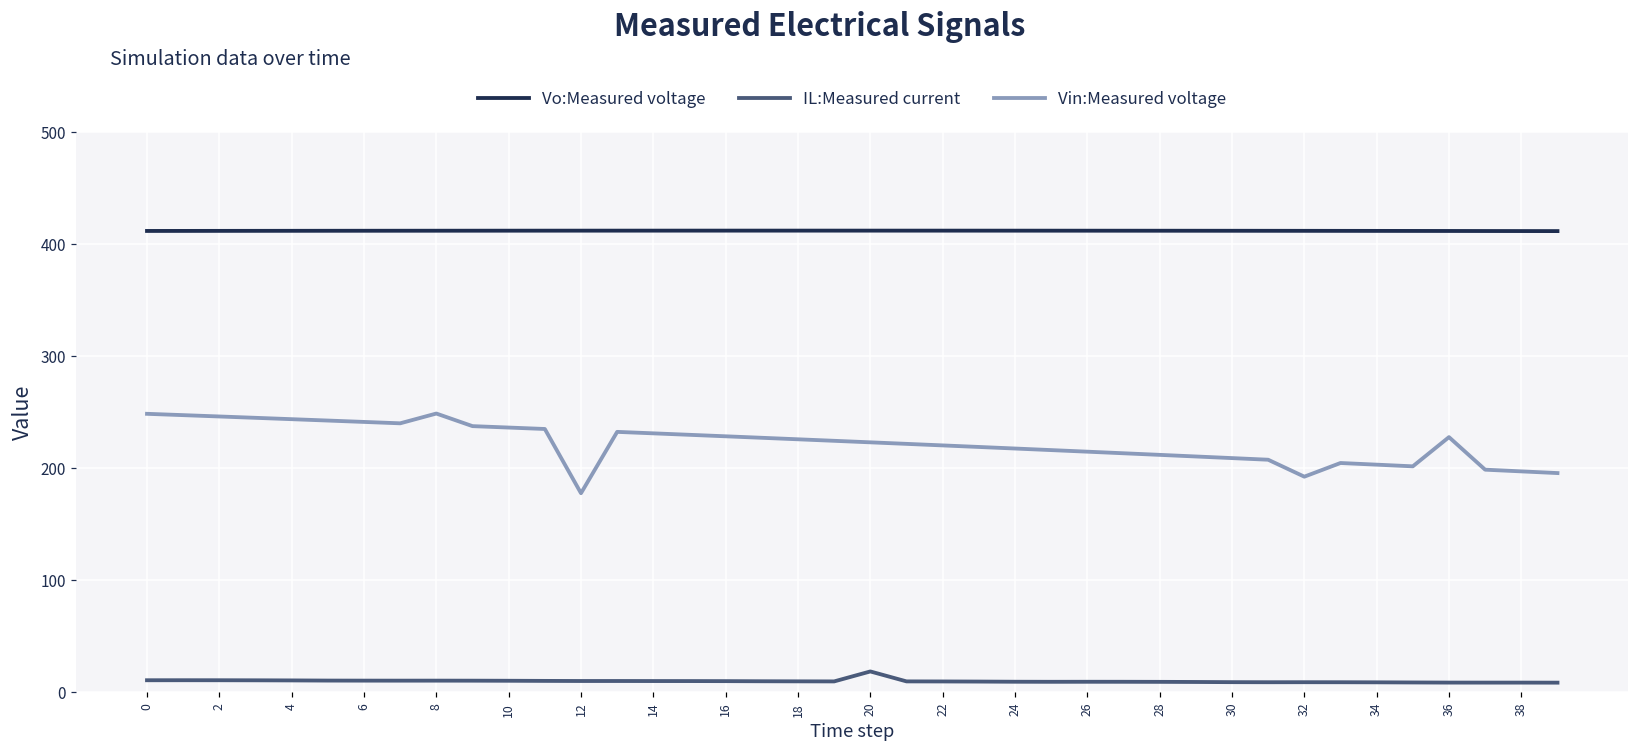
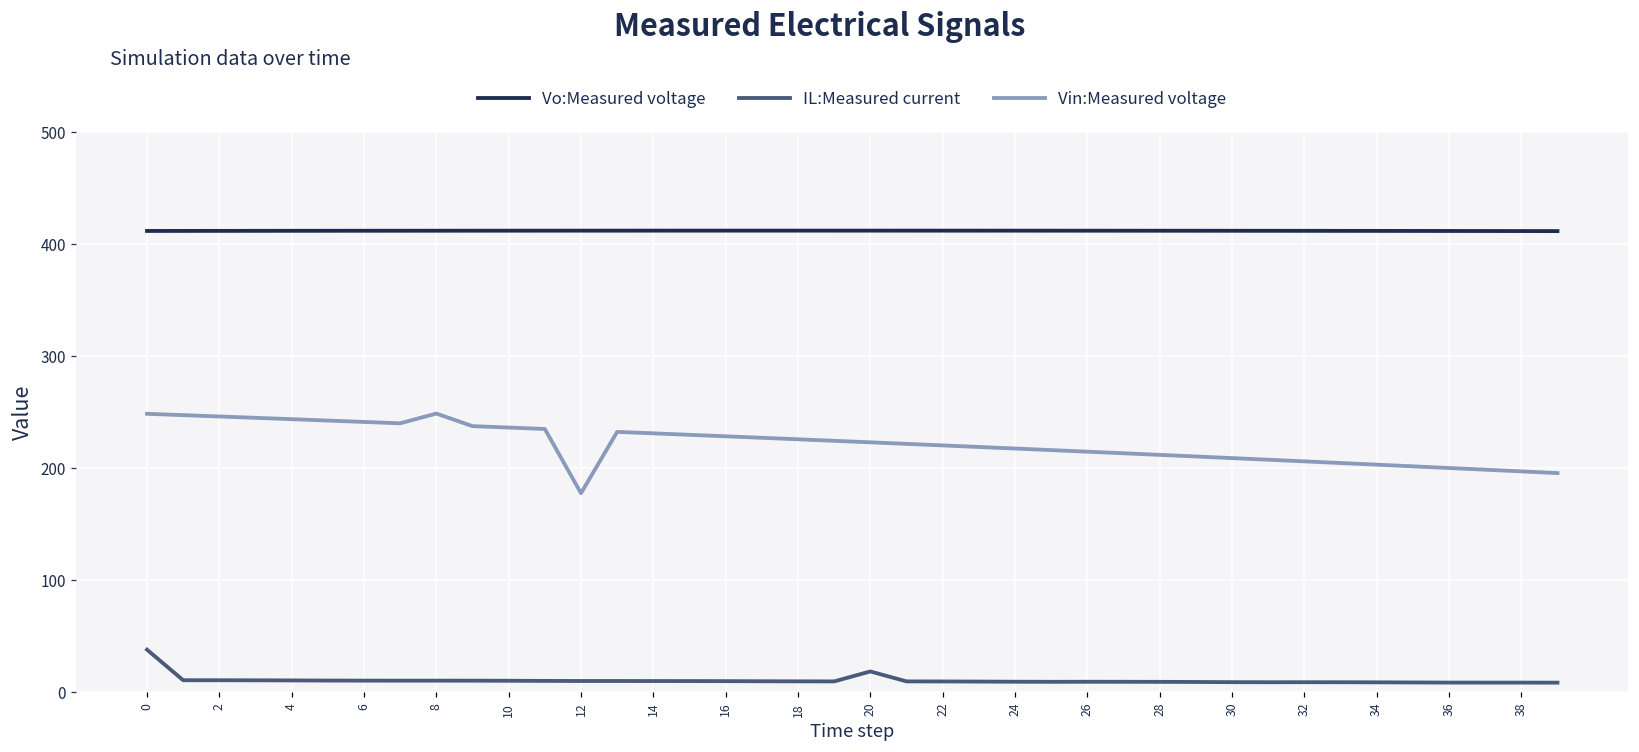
IL:Measured current, 0: 10 -> 38
Vin:Measured voltage, 32: 192 -> 206
Vin:Measured voltage, 36: 227 -> 200
